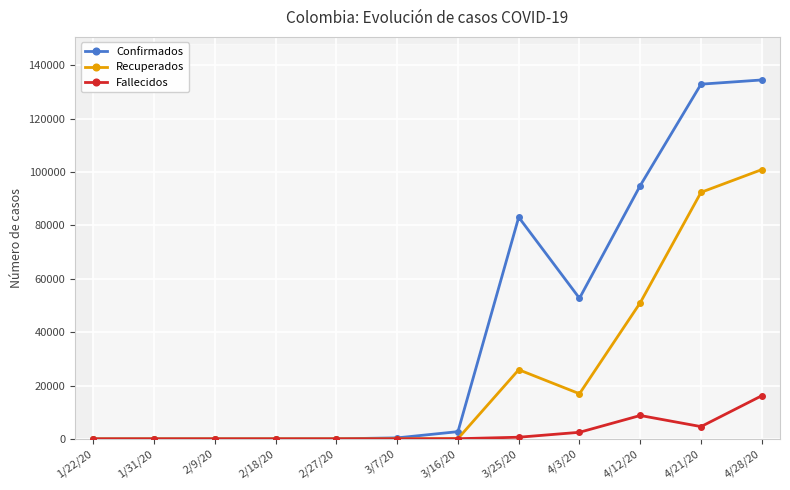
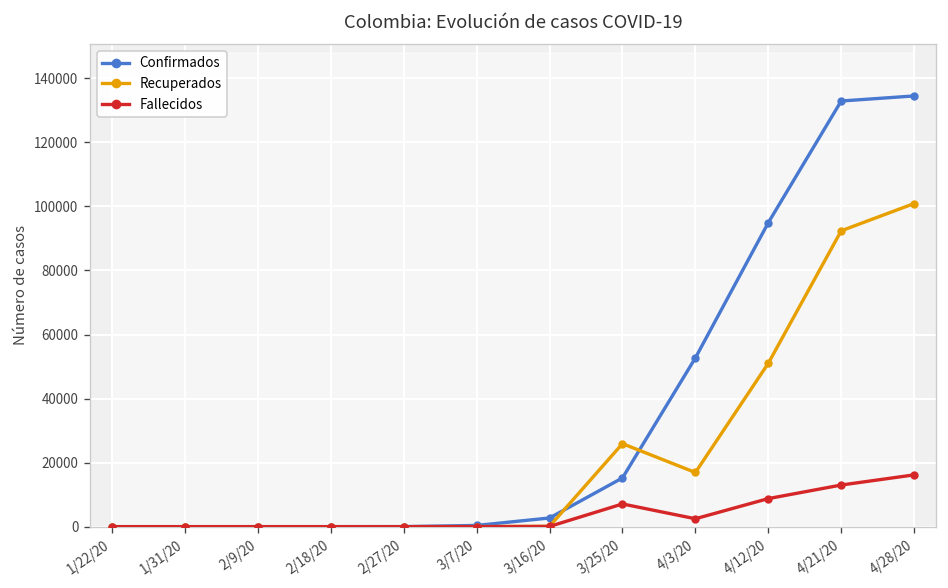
Confirmados, 3/25/20: 83000 -> 15000
Fallecidos, 3/25/20: 1000 -> 7000
Fallecidos, 4/21/20: 5000 -> 13000
